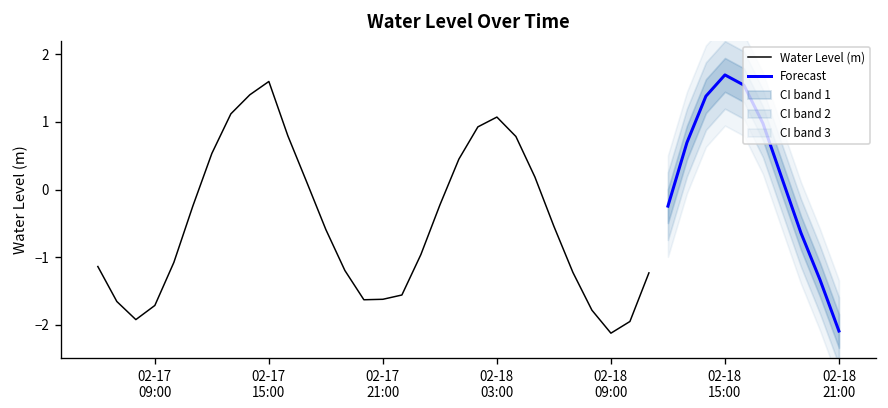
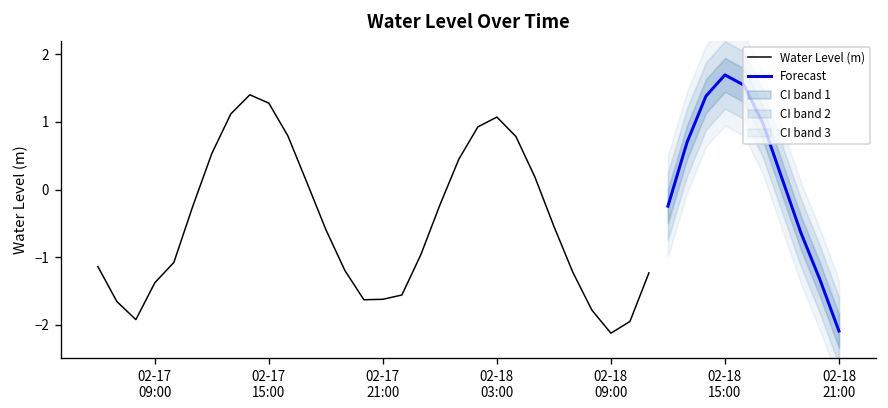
Water Level (m), 02-17 09:00: -1.7 -> -1.4
Water Level (m), 02-17 15:00: 1.6 -> 1.3
